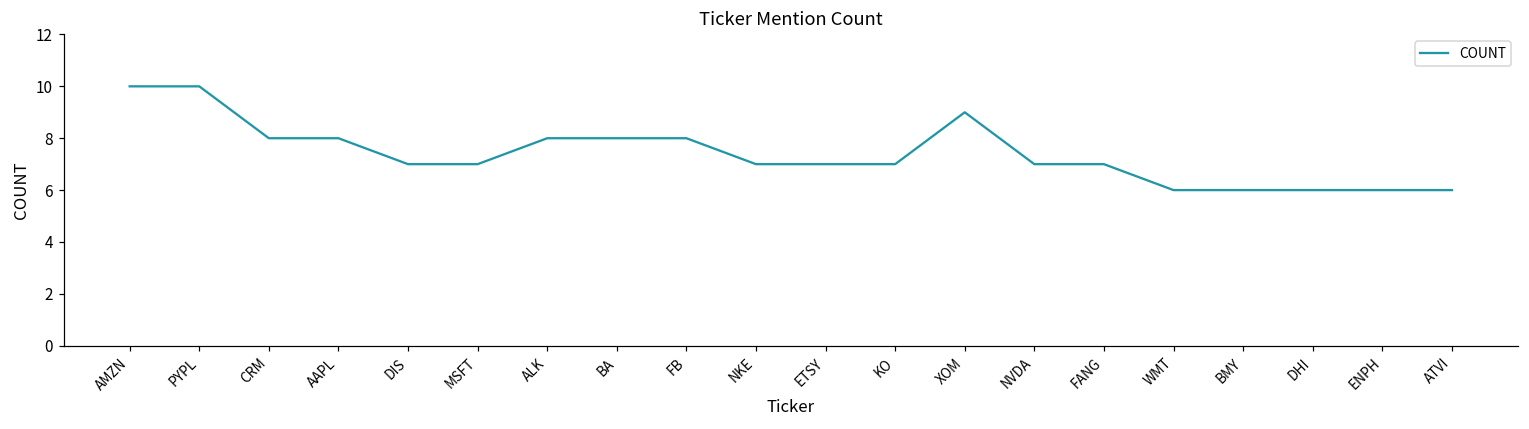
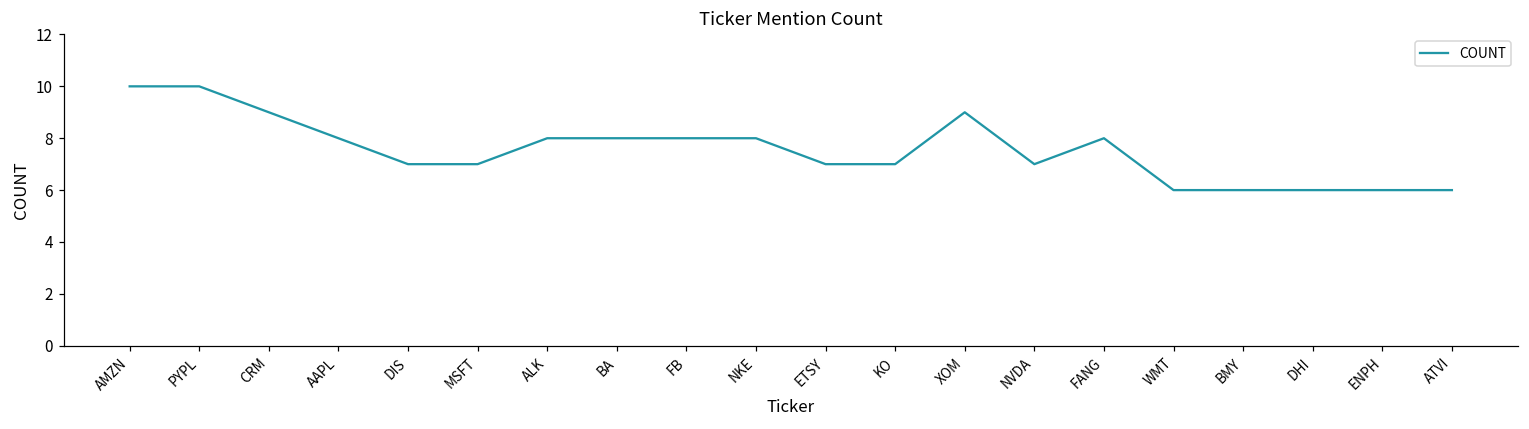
CRM: 8 -> 9
NKE: 7 -> 8
FANG: 7 -> 8
